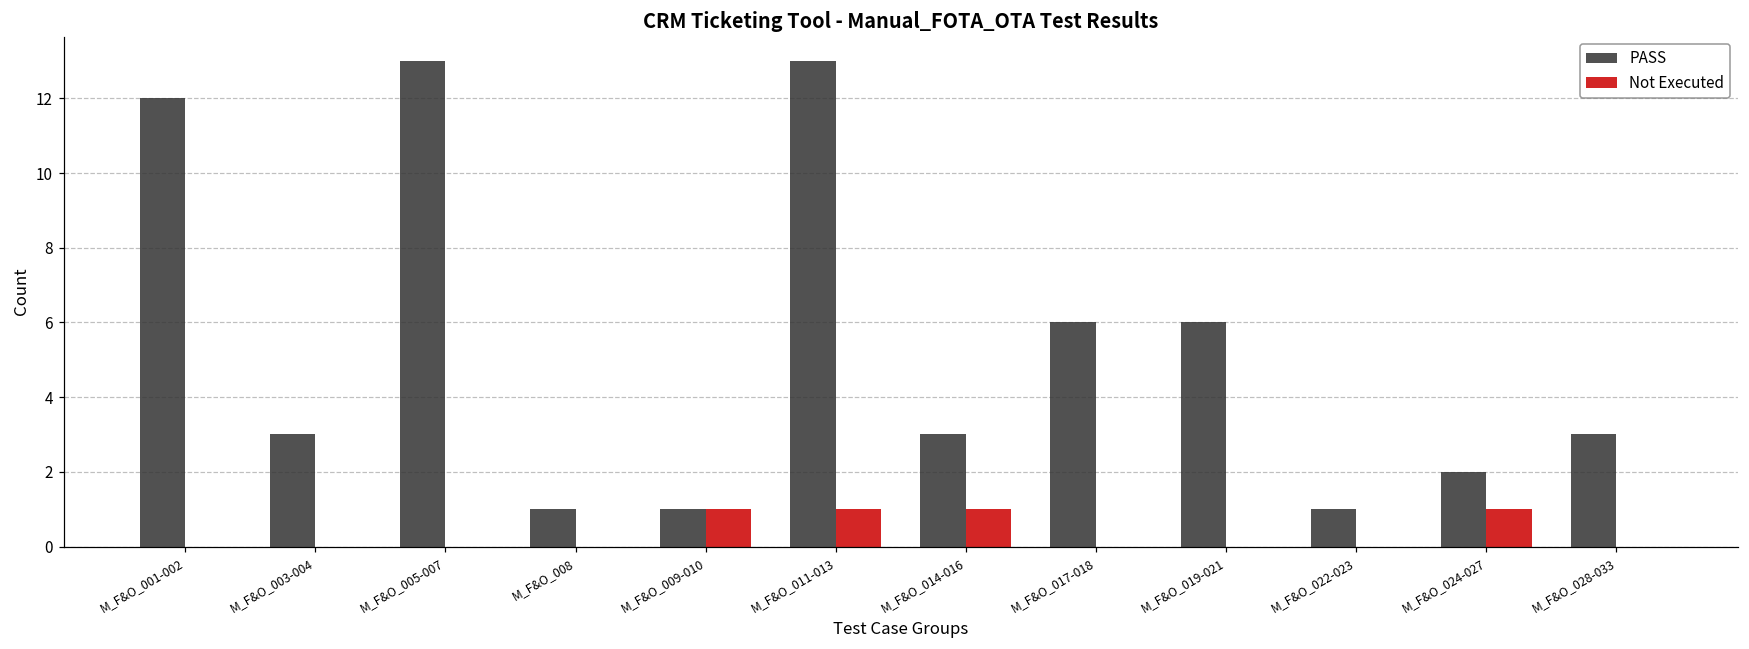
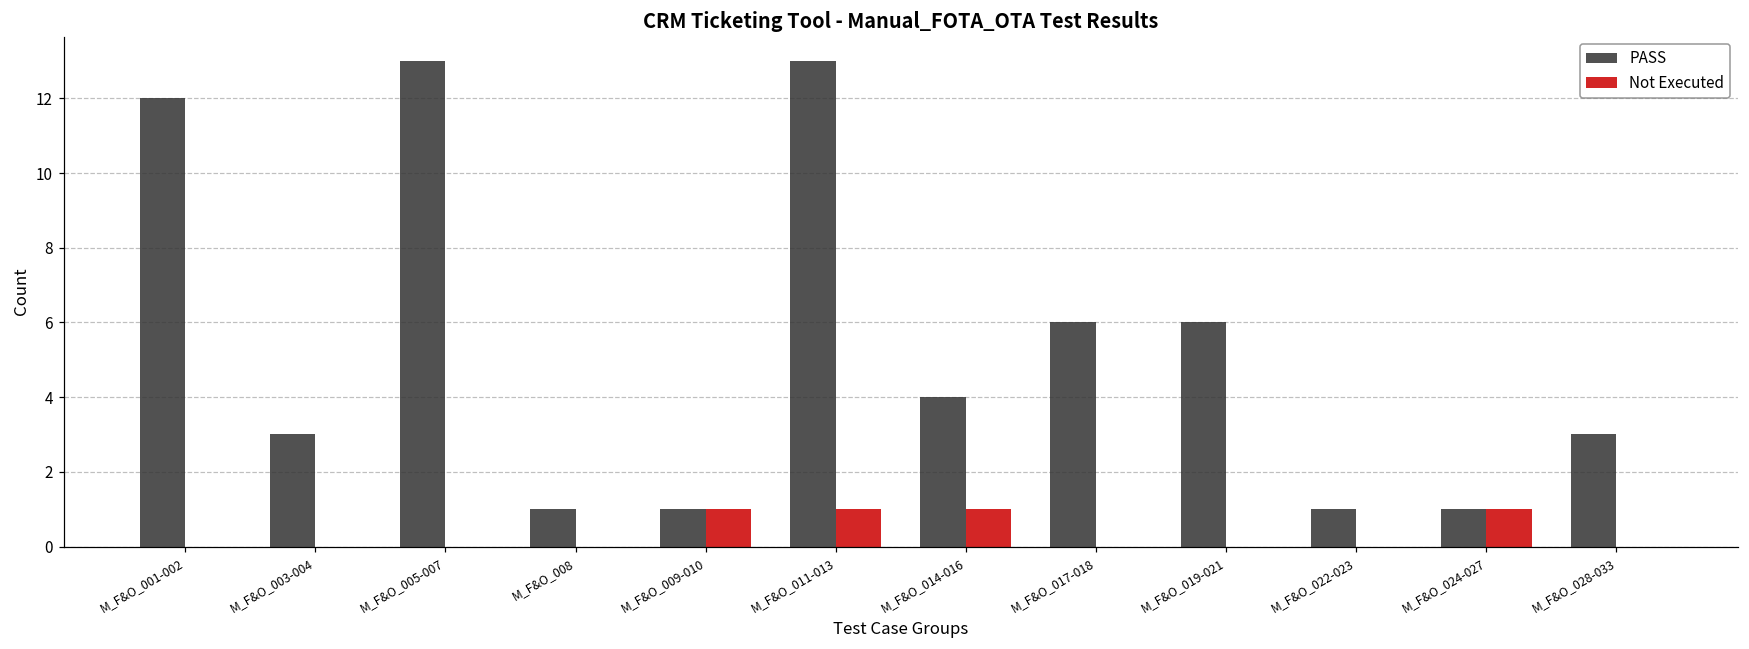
PASS, M_F&O_014-016: 3 -> 4
PASS, M_F&O_024-027: 2 -> 1
